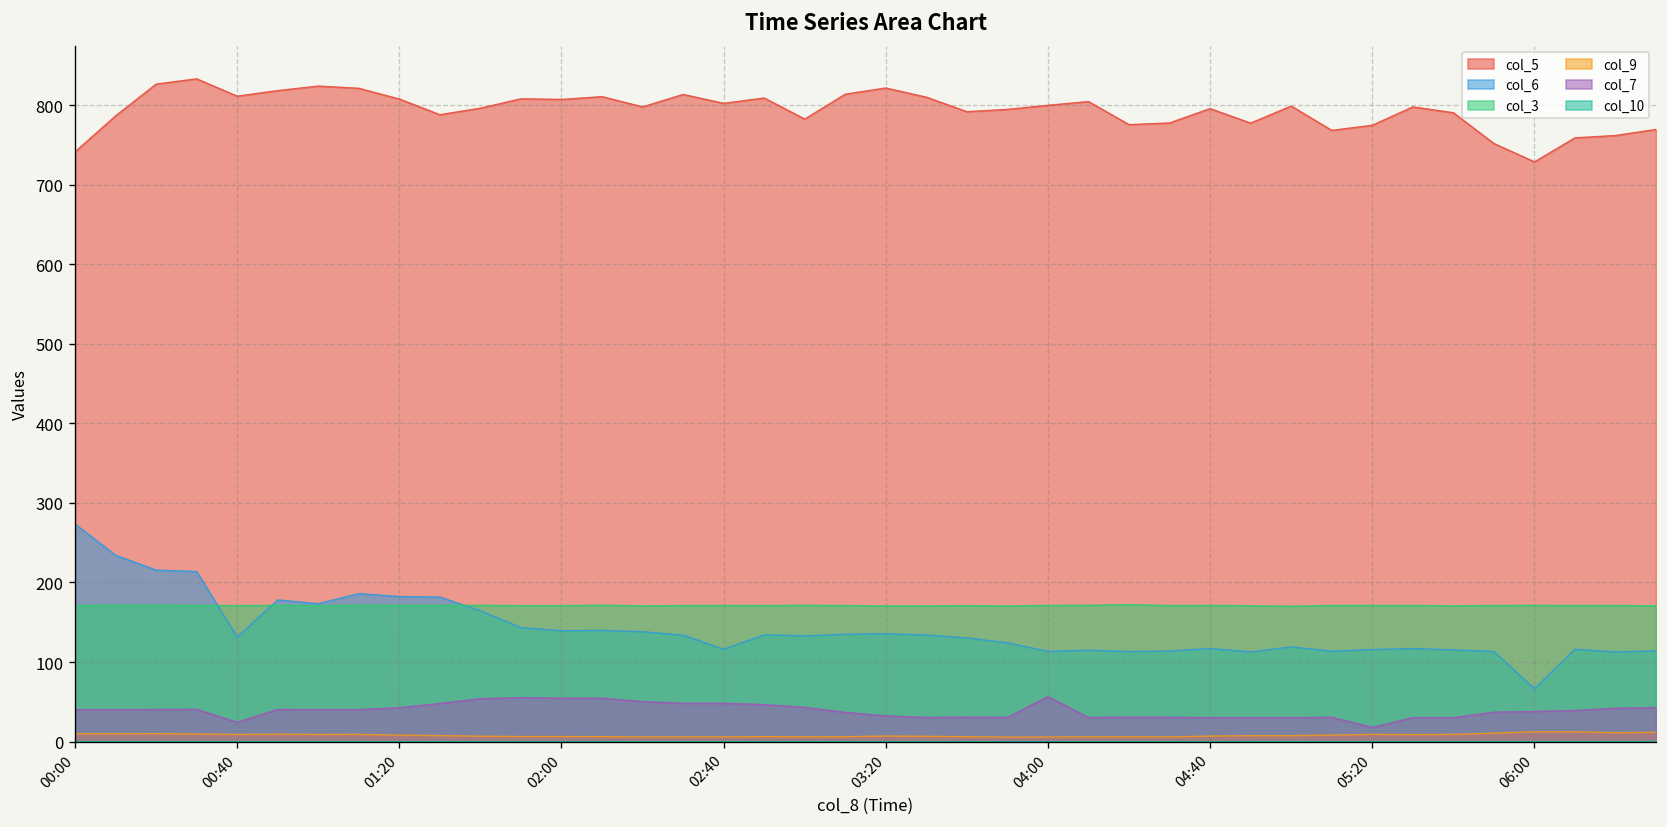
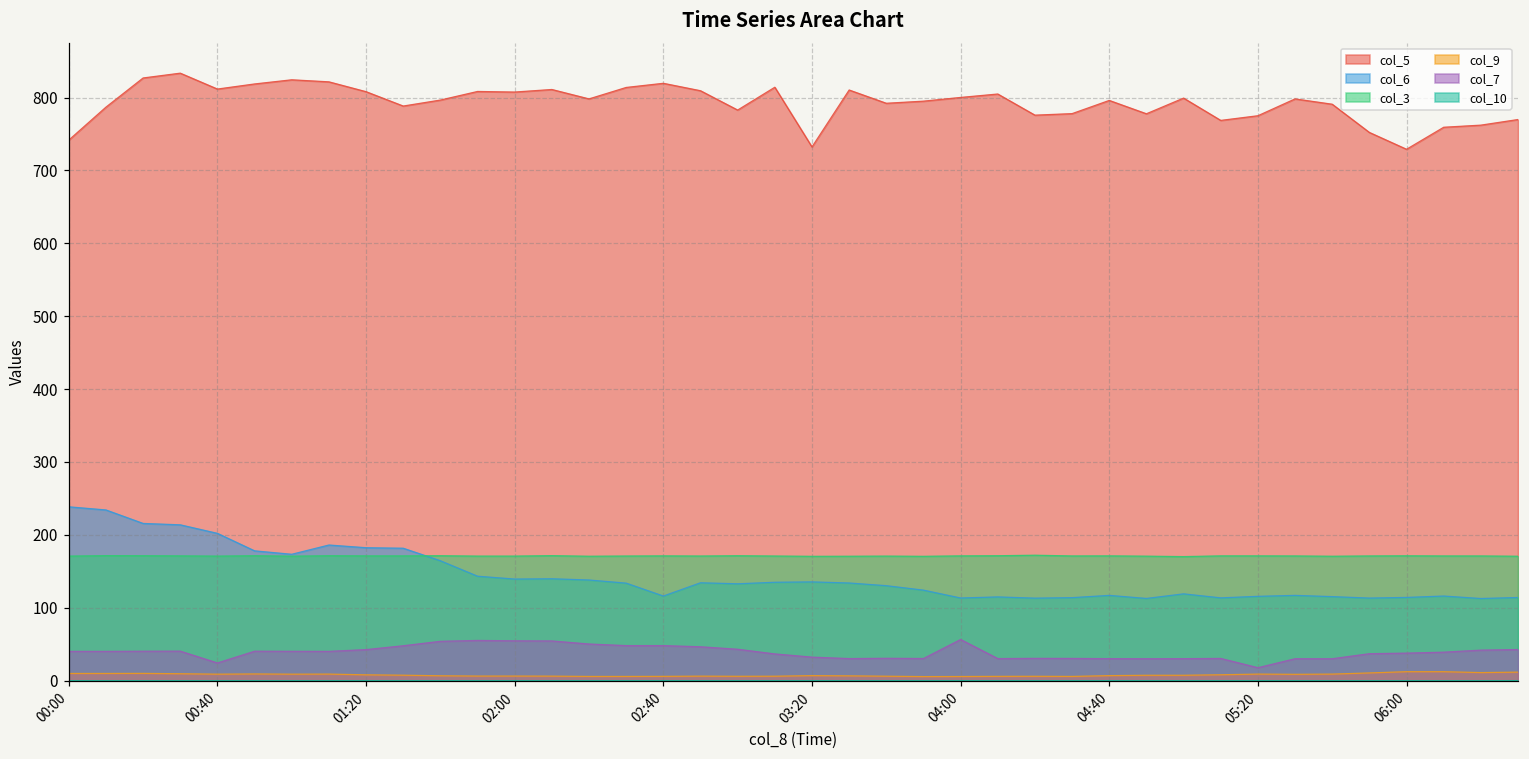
col_6, 00:00: 270 -> 240
col_6, 00:40: 130 -> 200
col_5, 02:40: 800 -> 820
col_5, 03:20: 820 -> 730
col_6, 06:00: 70 -> 110
